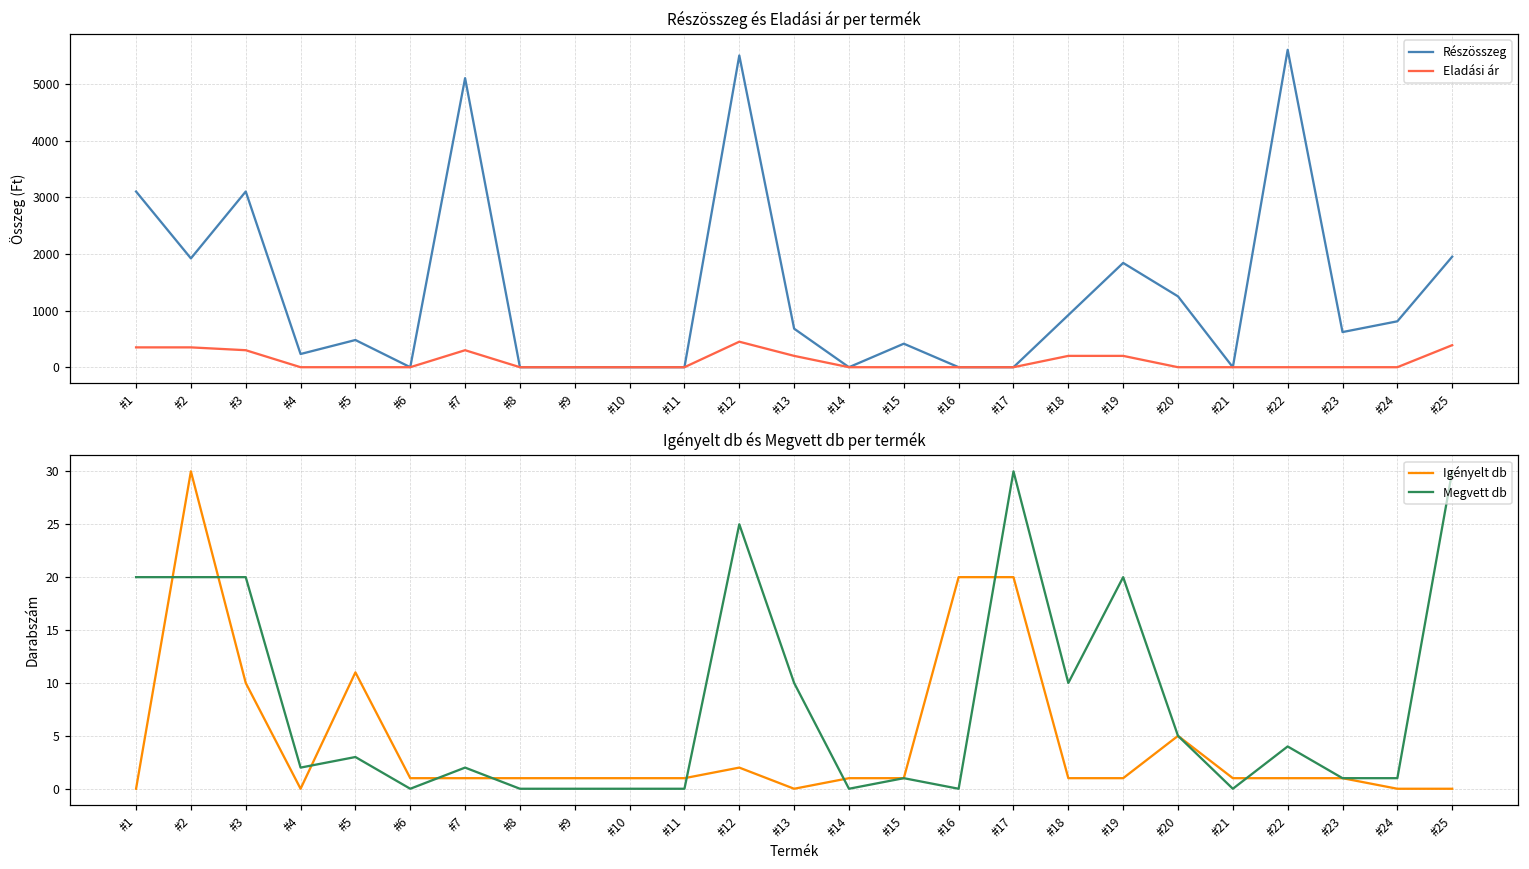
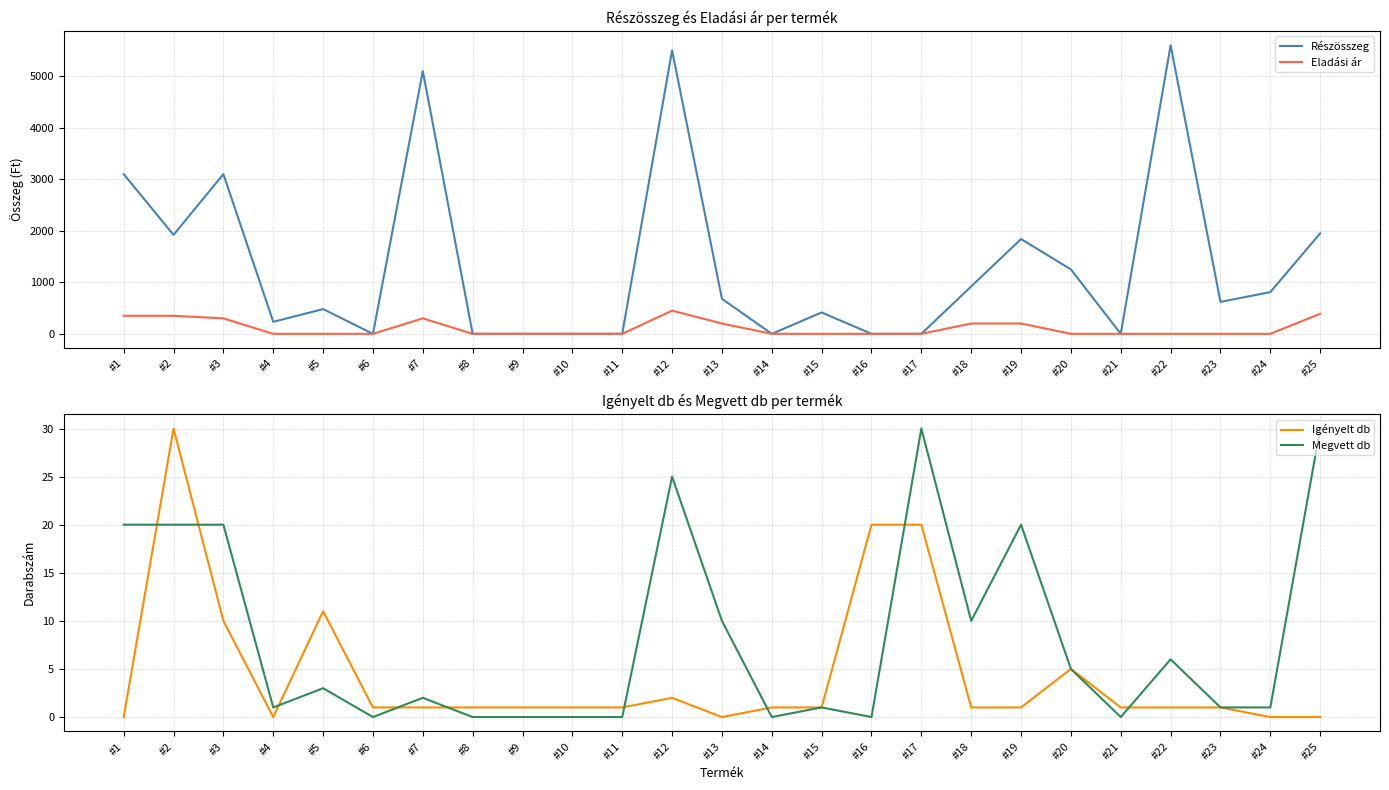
Igényelt db és Megvett db per termék, Megvett db, #4: 2 -> 1
Igényelt db és Megvett db per termék, Megvett db, #22: 4 -> 6
